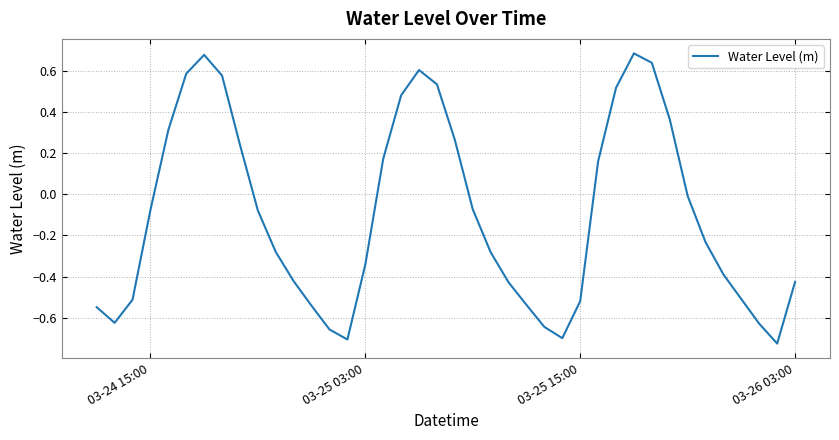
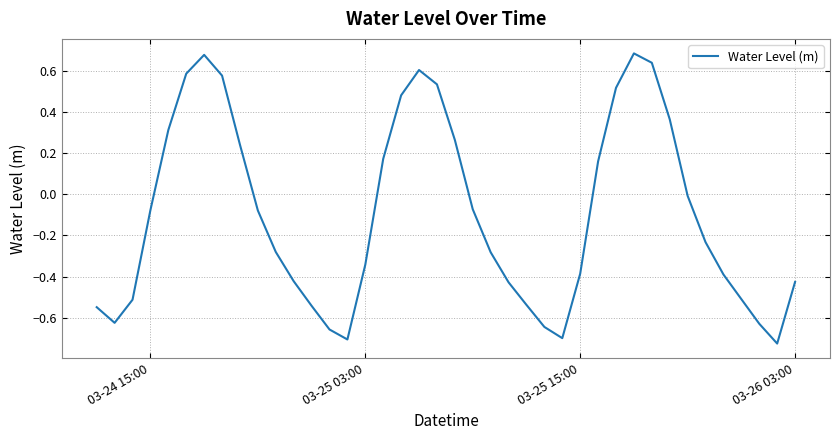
03-25 15:00: -0.52 -> -0.39
